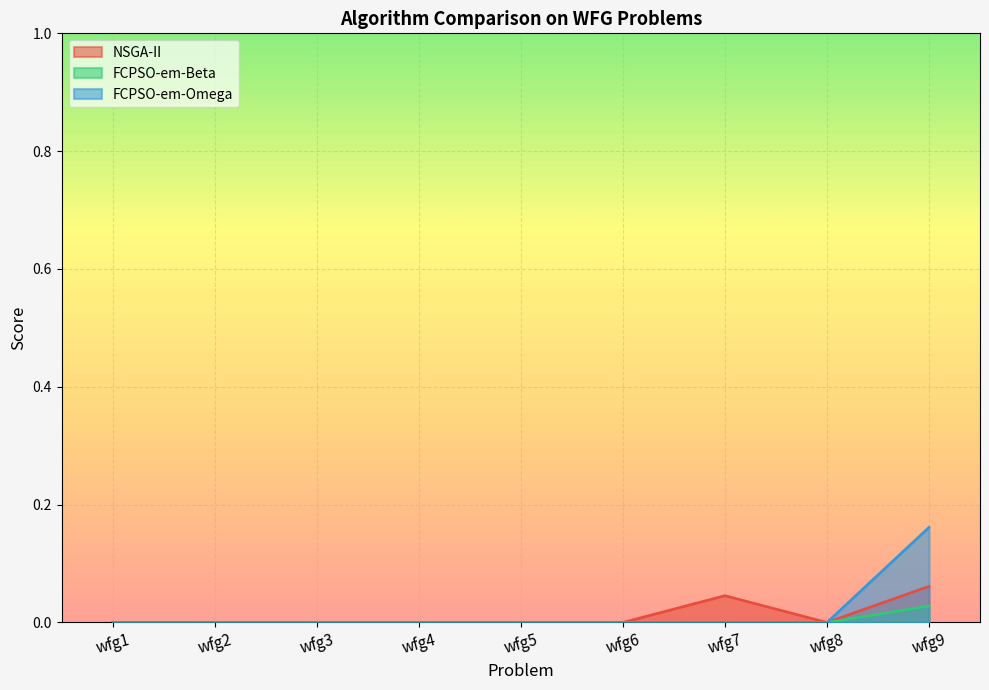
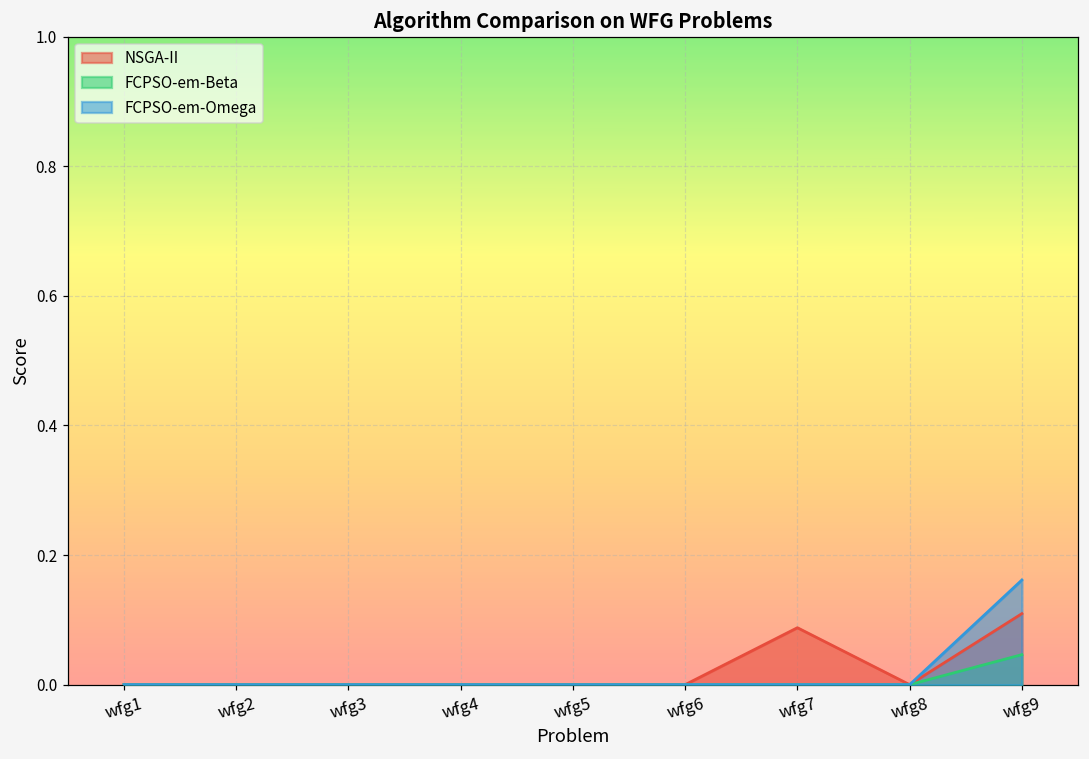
NSGA-II, wfg7: 0.05 -> 0.09
NSGA-II, wfg9: 0.06 -> 0.11
FCPSO-em-Beta, wfg9: 0.03 -> 0.05
